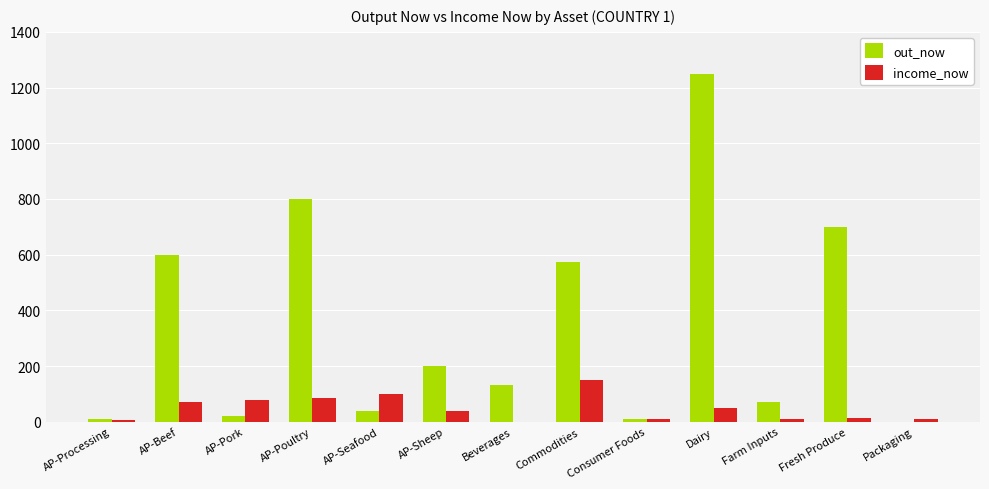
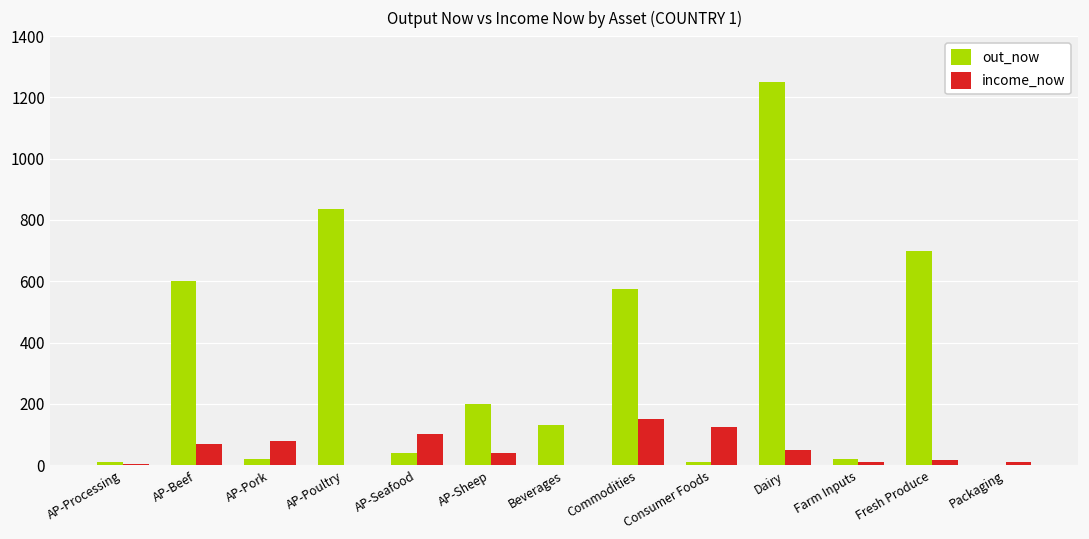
out_now, AP-Poultry: 800 -> 840
income_now, AP-Poultry: 90 -> 0
income_now, Consumer Foods: 10 -> 120
out_now, Farm Inputs: 70 -> 20
